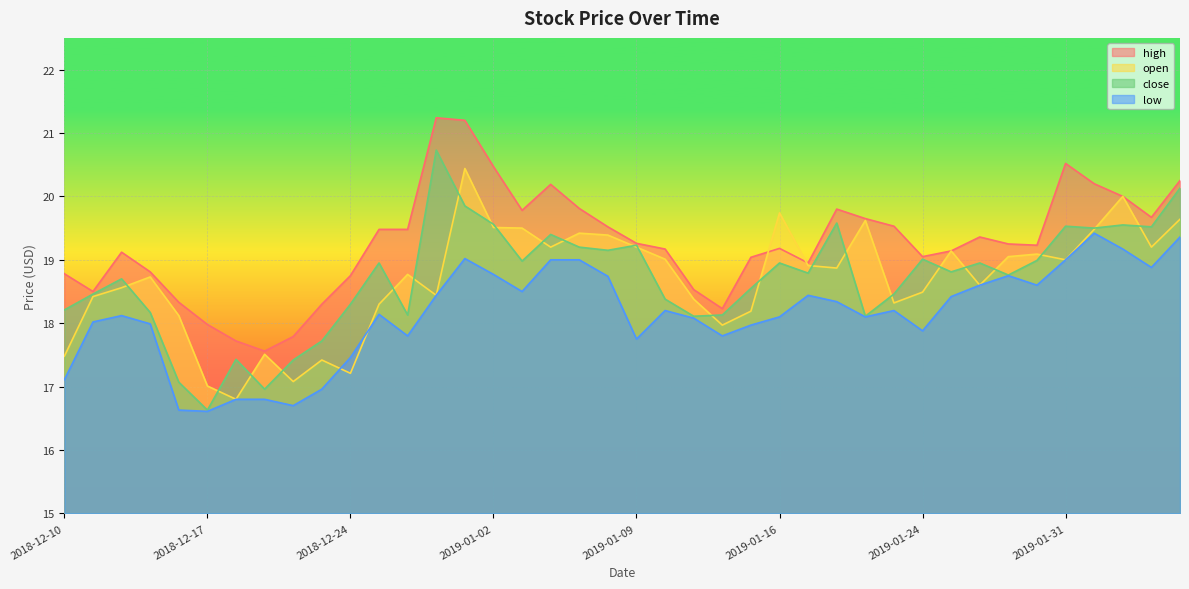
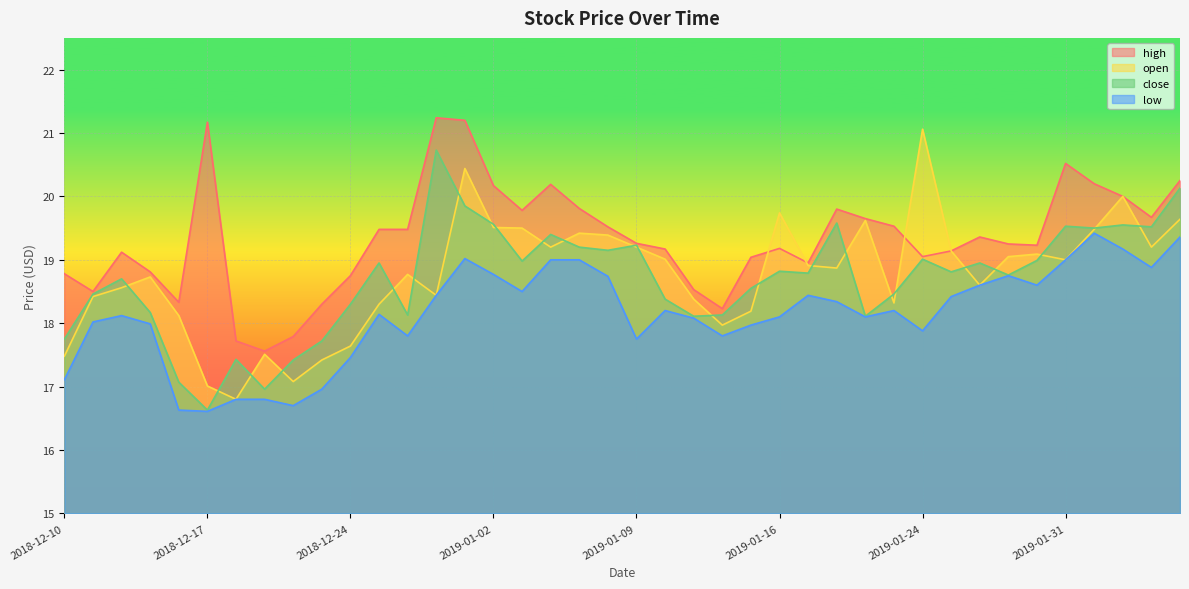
close, 2018-12-10: 18.2 -> 17.8
high, 2018-12-17: 18.0 -> 21.2
open, 2018-12-24: 17.2 -> 17.6
high, 2019-01-02: 20.5 -> 20.2
close, 2019-01-16: 19.0 -> 18.8
open, 2019-01-24: 18.5 -> 21.1
